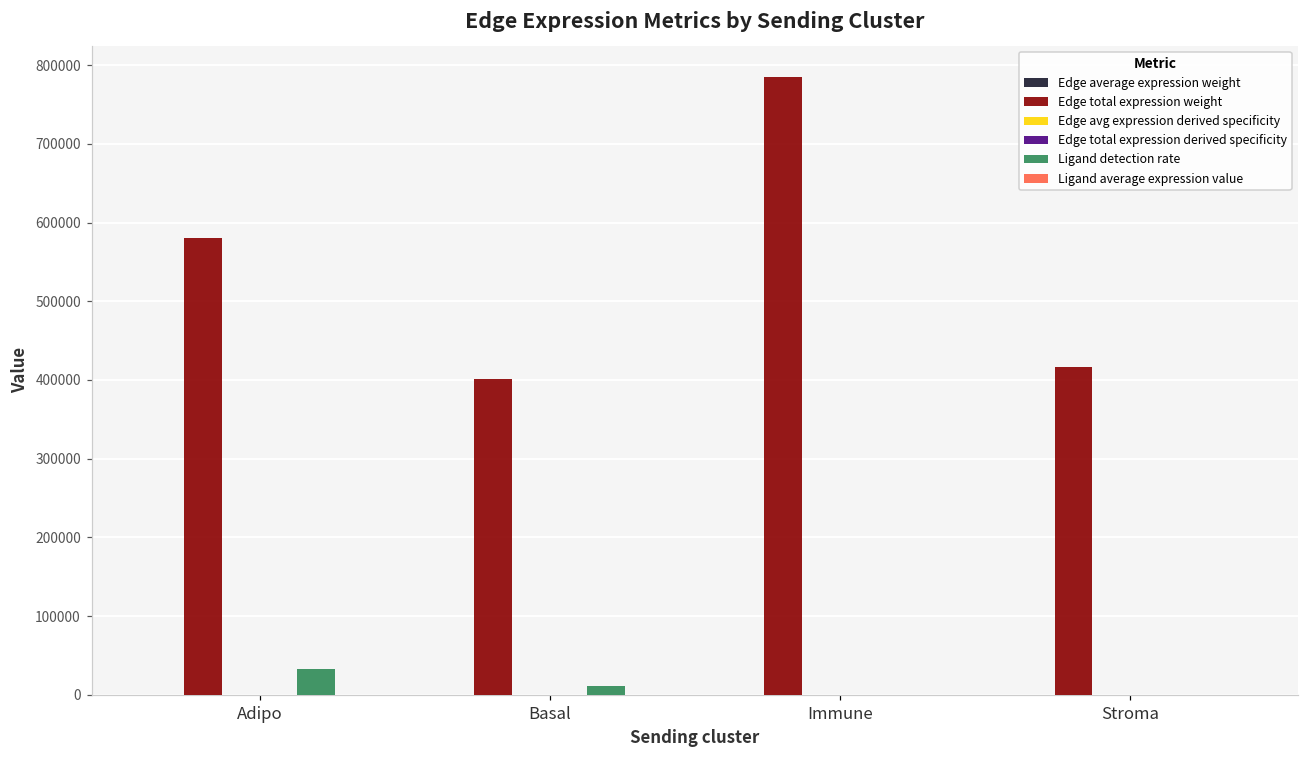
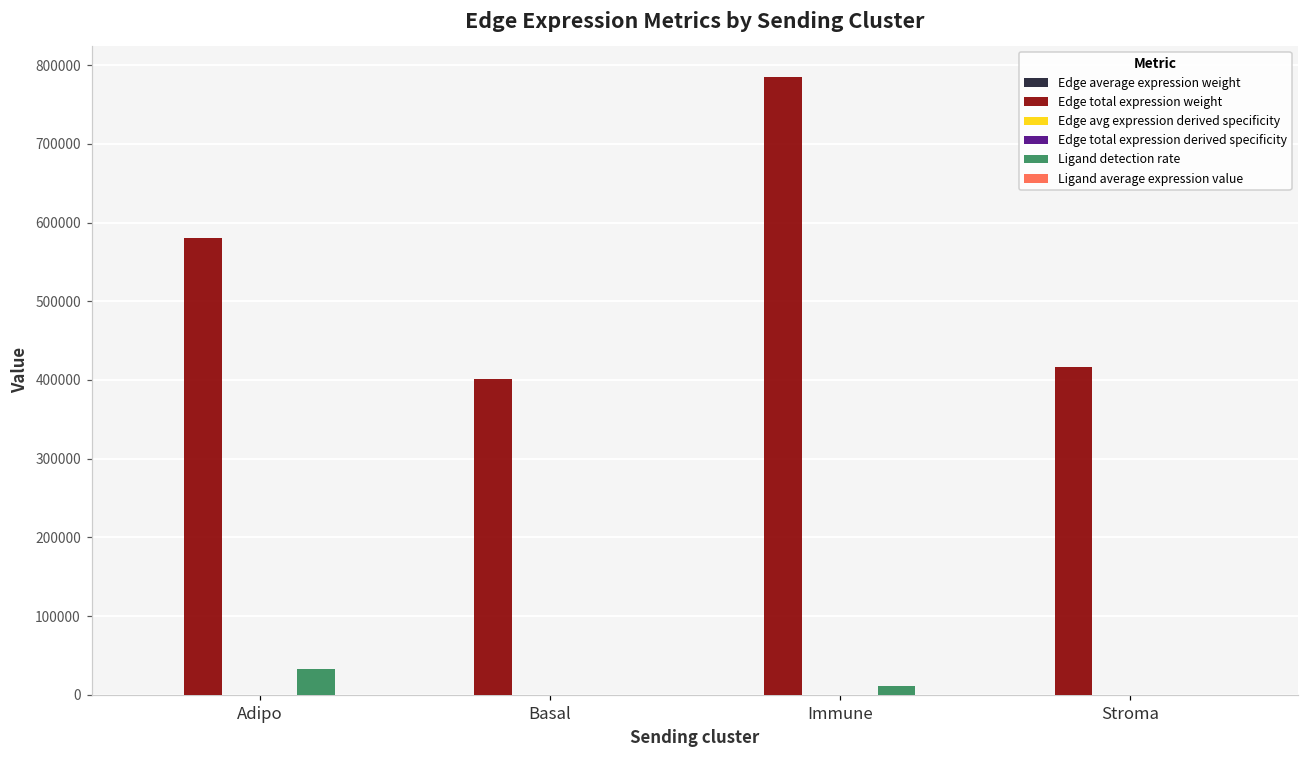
Ligand detection rate, Basal: 10000 -> 0
Ligand detection rate, Immune: 0 -> 10000
